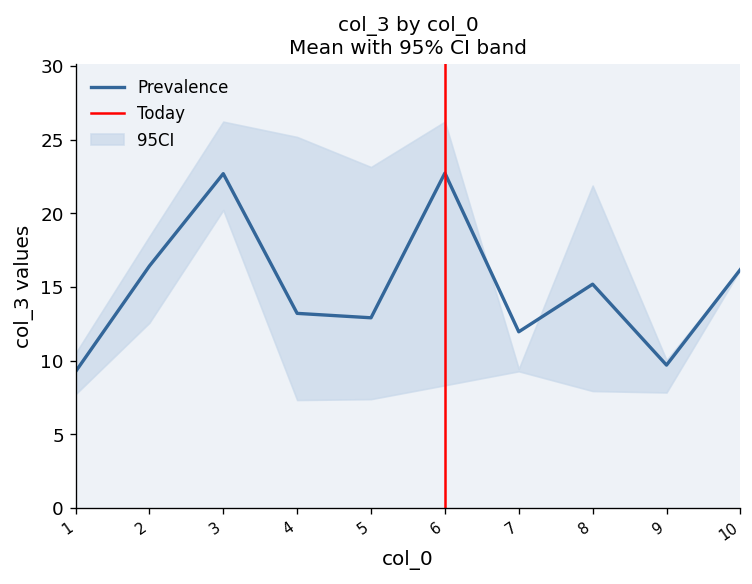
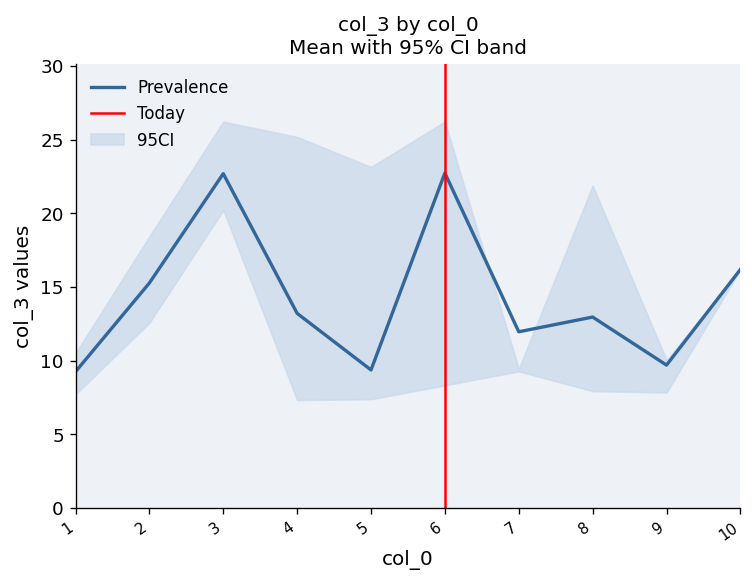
Prevalence, 2: 16.4 -> 15.3
Prevalence, 5: 12.9 -> 9.4
Prevalence, 8: 15.2 -> 13.0
